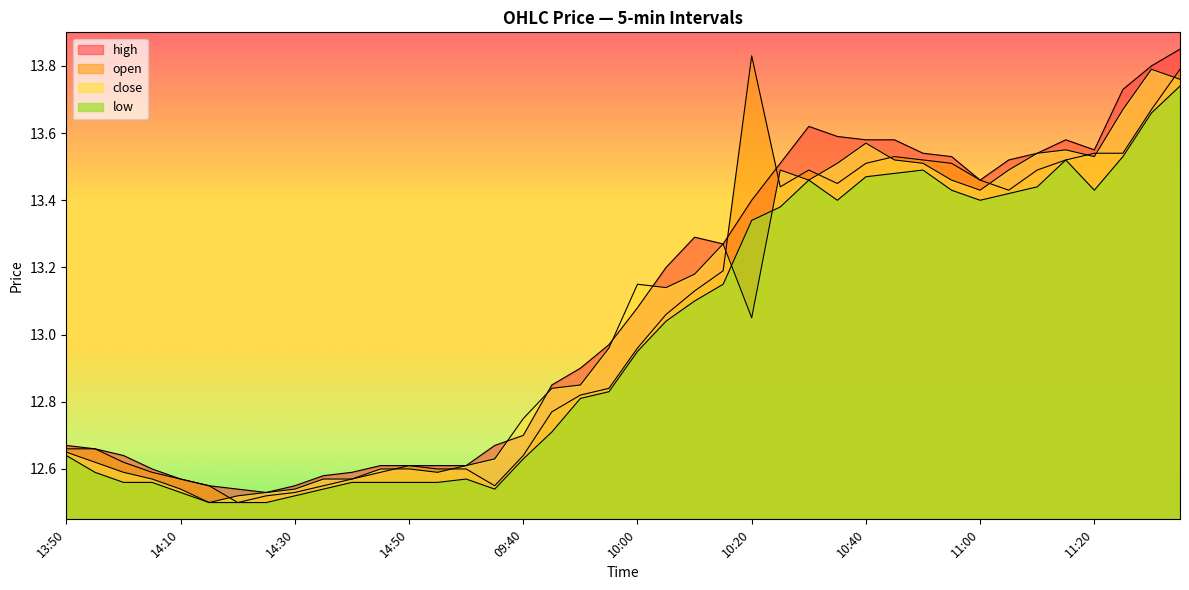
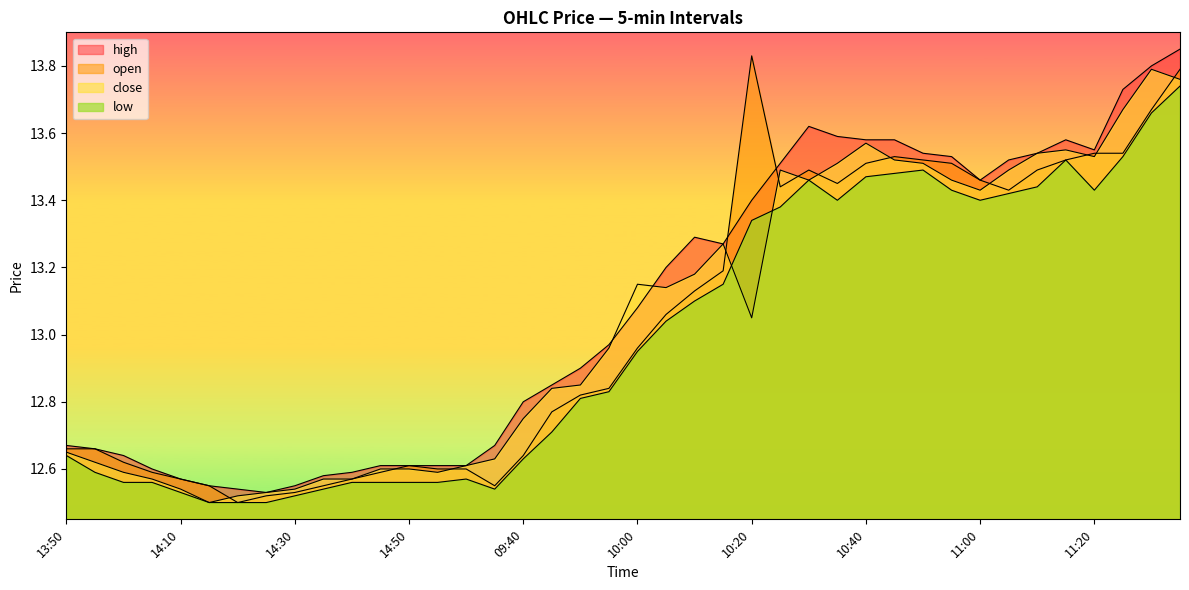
high, 09:40: 12.7 -> 12.8
